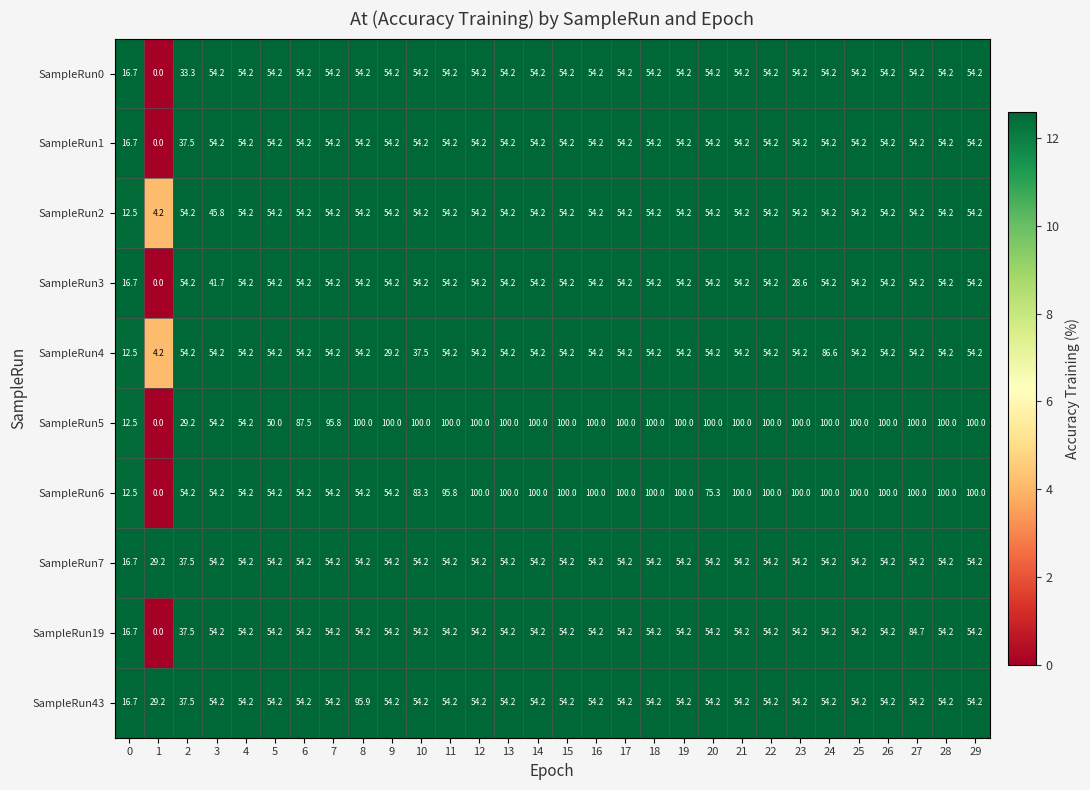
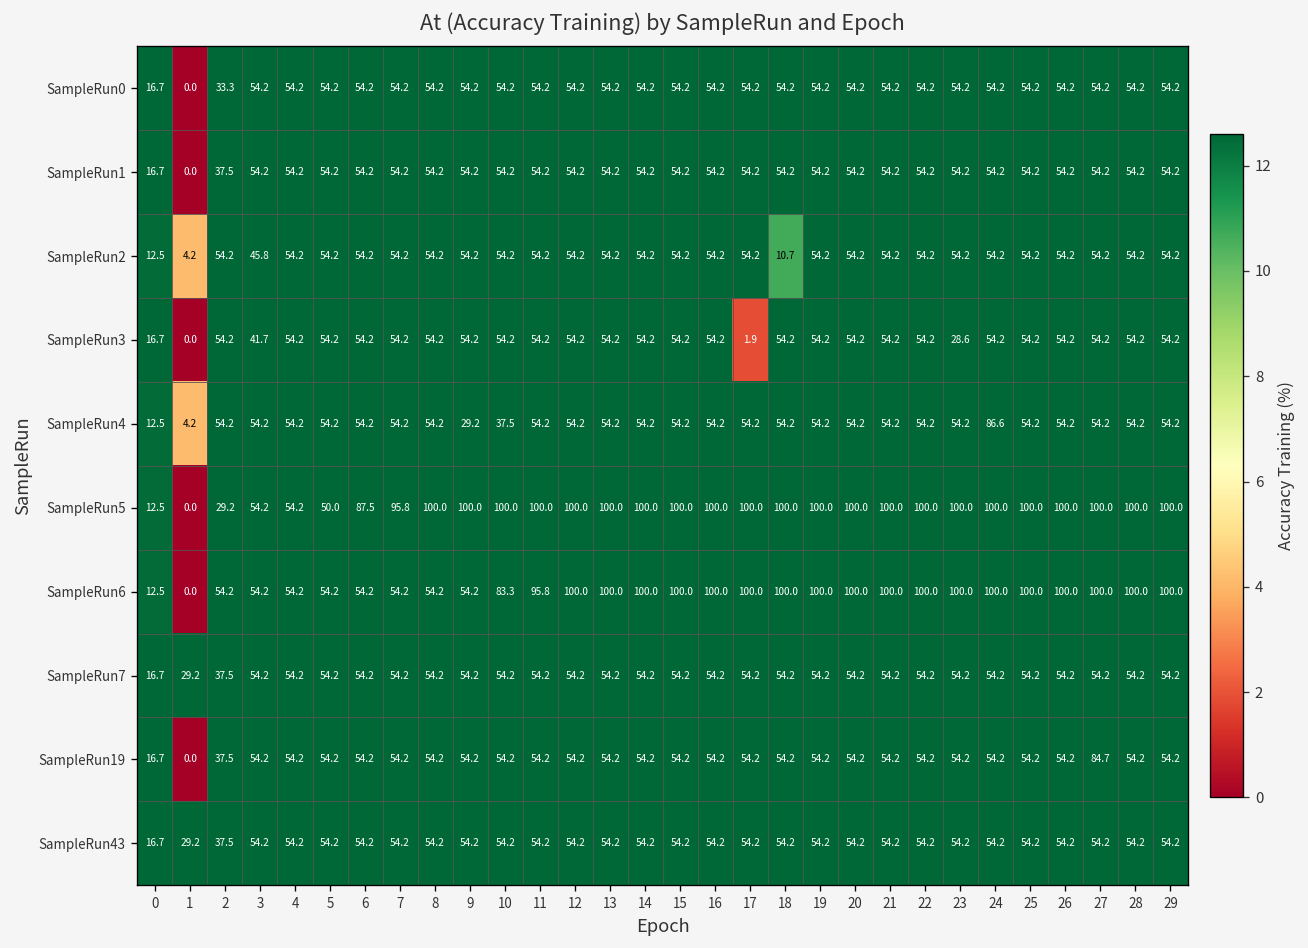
SampleRun2, 18: 54.2 -> 10.7
SampleRun3, 17: 54.2 -> 1.9
SampleRun6, 20: 75.3 -> 100.0
SampleRun43, 8: 95.9 -> 54.2
